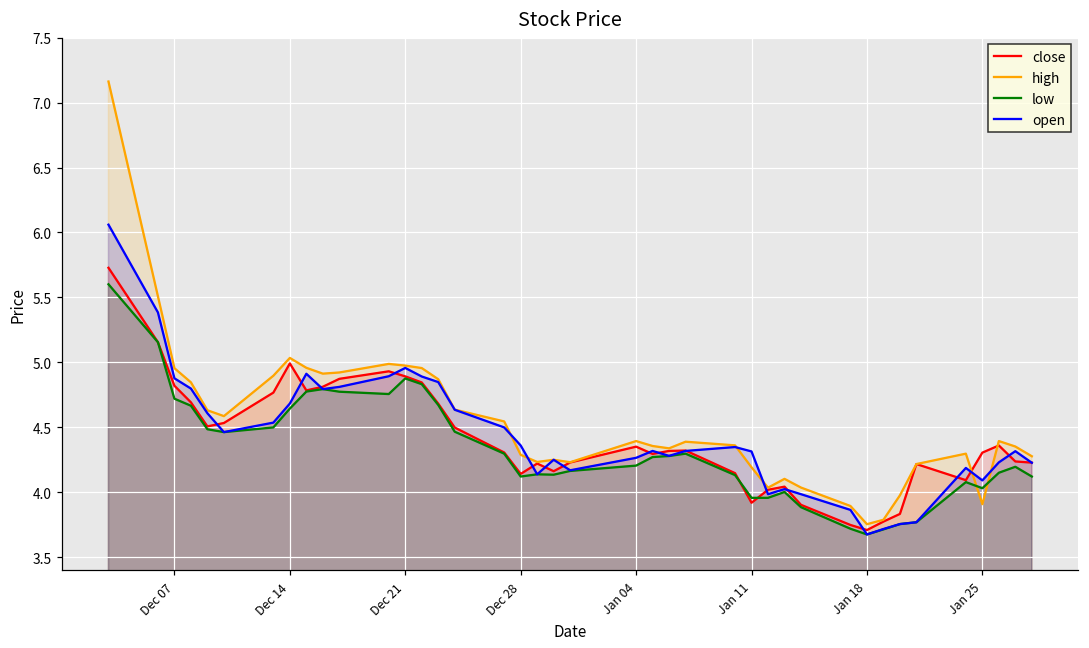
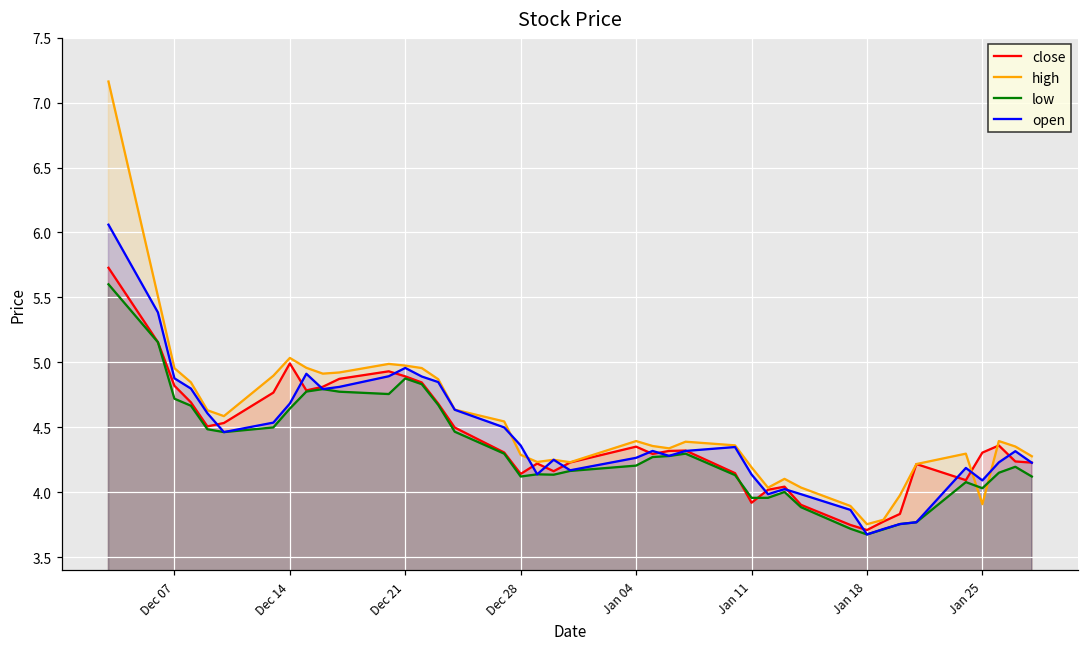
open, Jan 11: 4.31 -> 4.14
